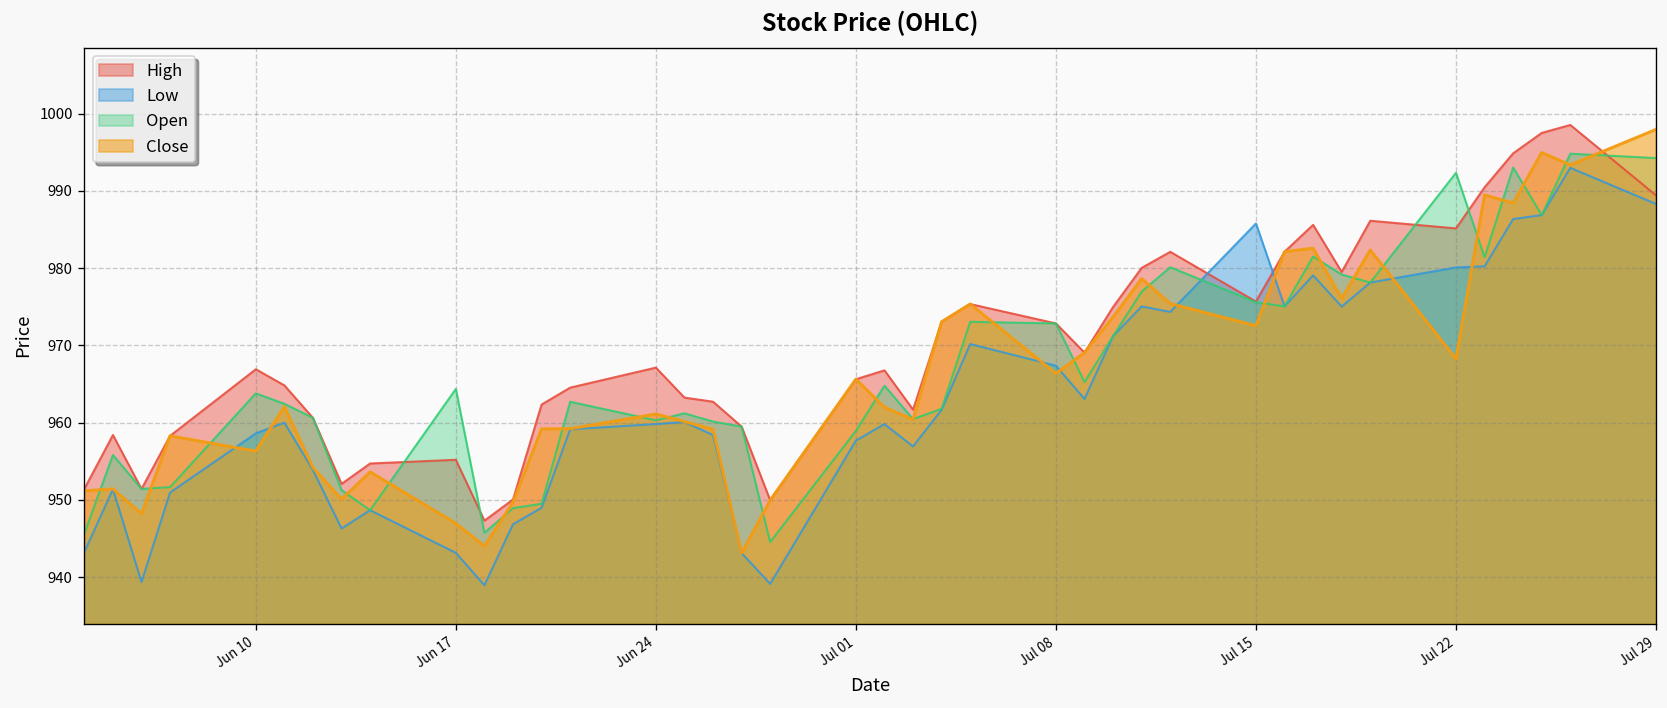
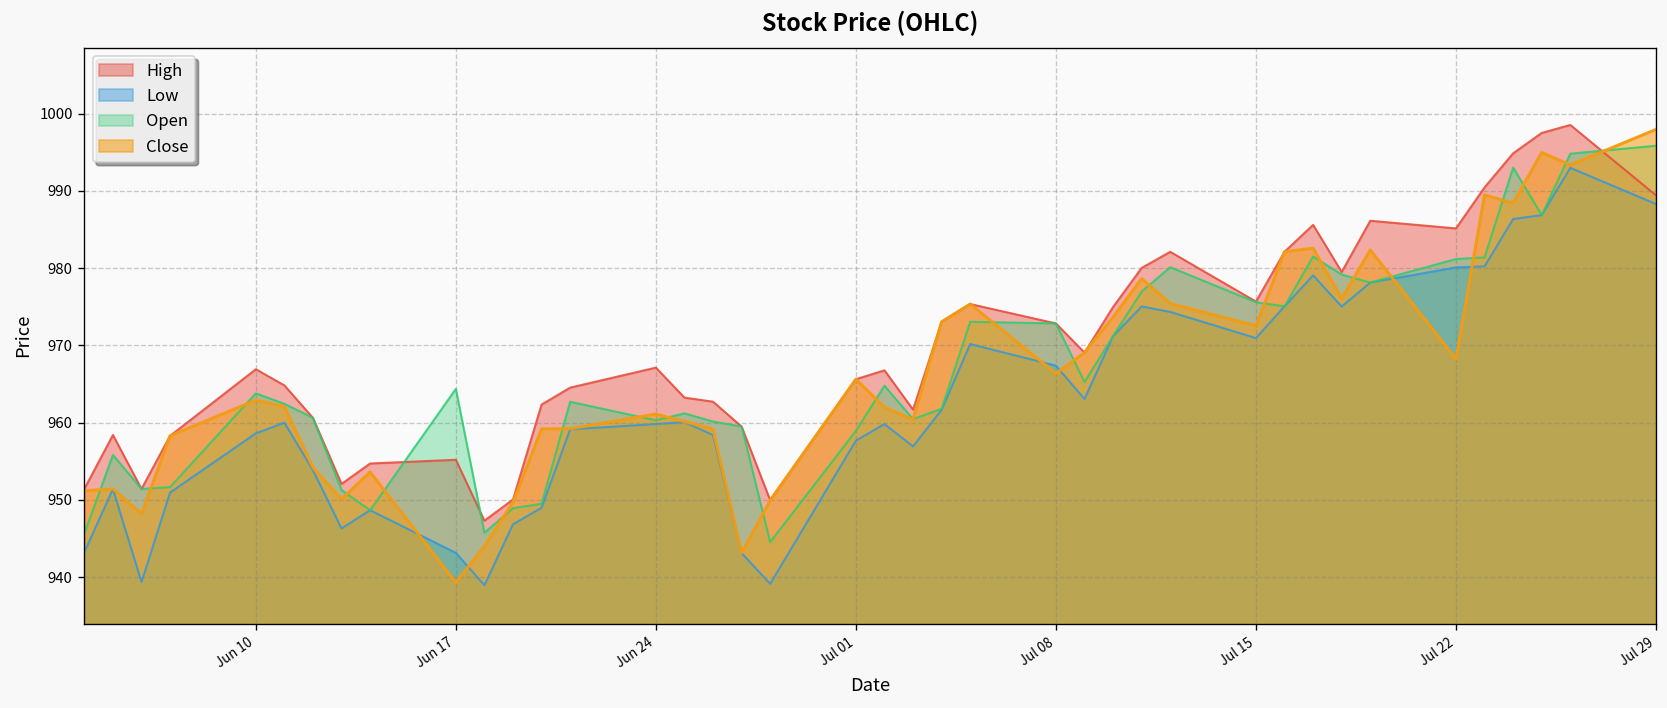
Close, Jun 10: 956 -> 963
Close, Jun 17: 947 -> 939
Low, Jul 15: 986 -> 971
Open, Jul 22: 992 -> 981
Open, Jul 29: 994 -> 996
